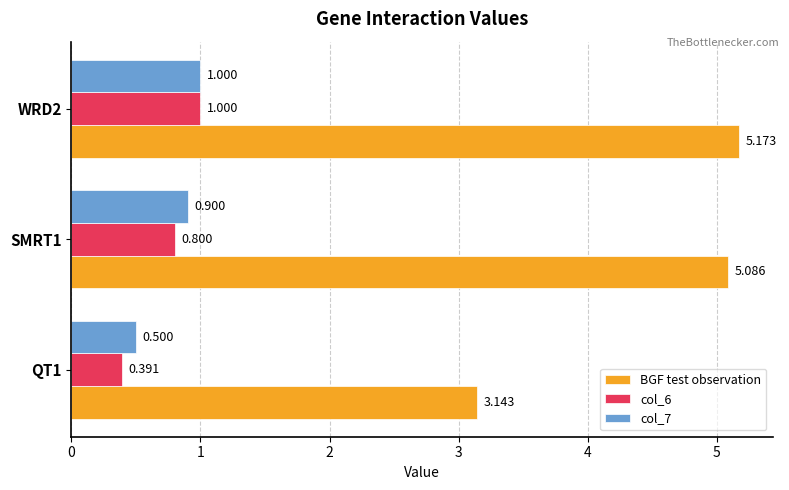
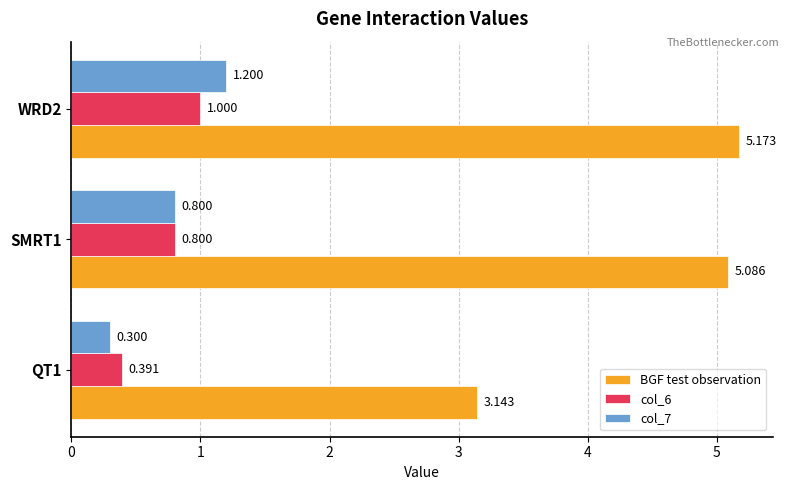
col_7, WRD2: 1.000 -> 1.200
col_7, SMRT1: 0.900 -> 0.800
col_7, QT1: 0.500 -> 0.300
